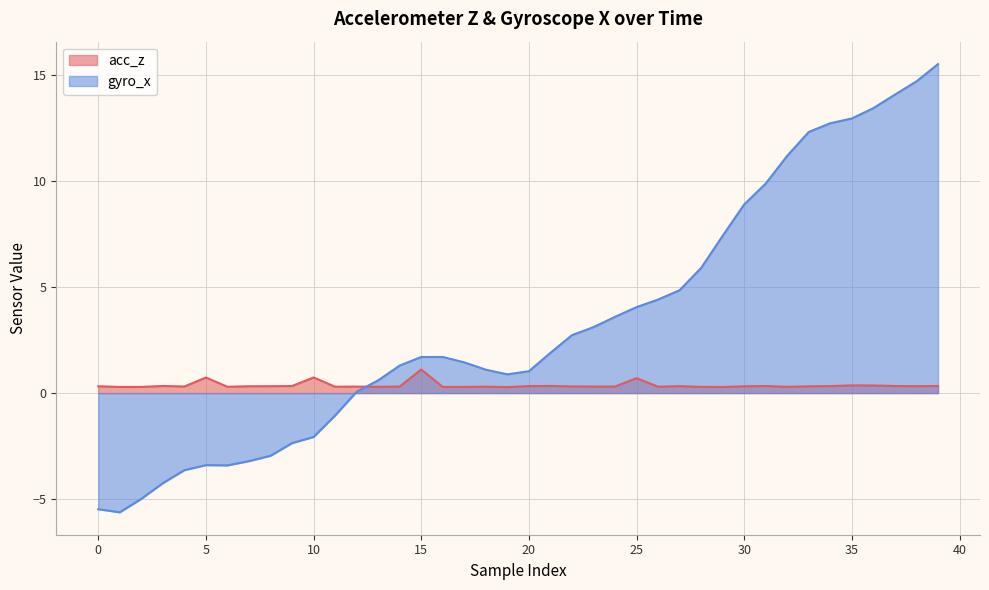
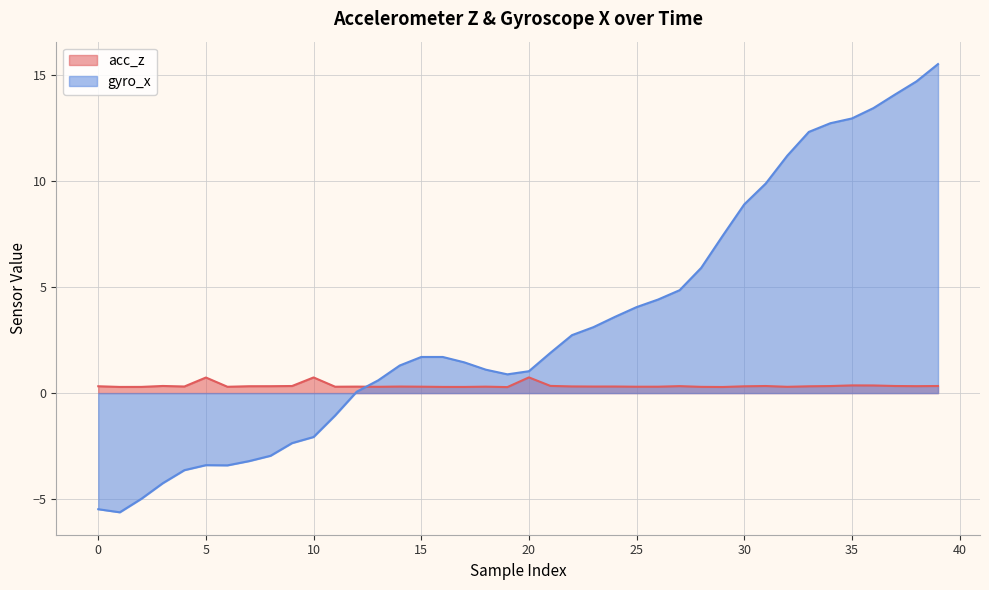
acc_z, 15: 1.1 -> 0.3
acc_z, 20: 0.3 -> 0.7
acc_z, 25: 0.7 -> 0.3
